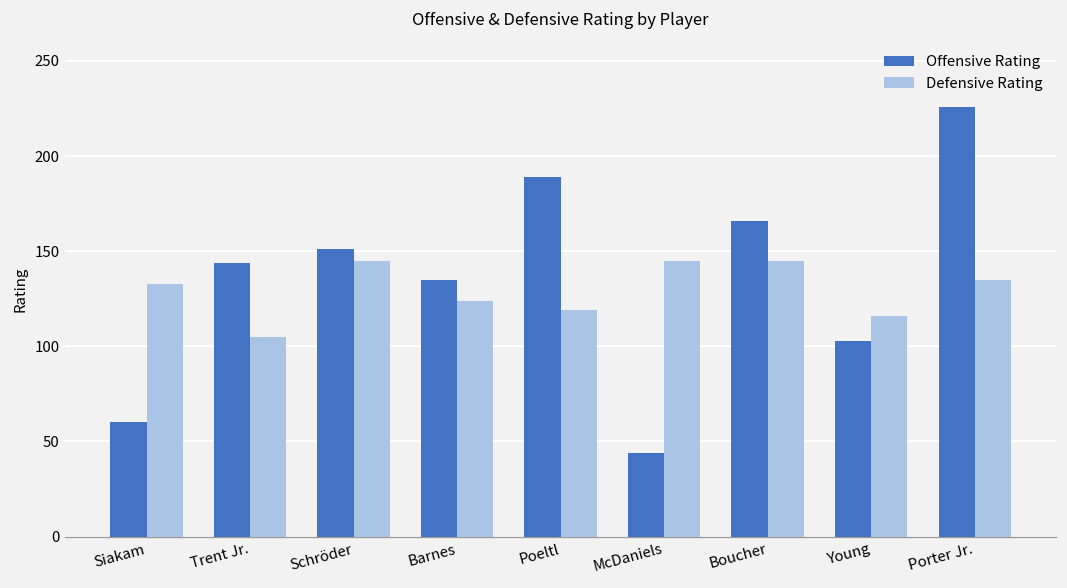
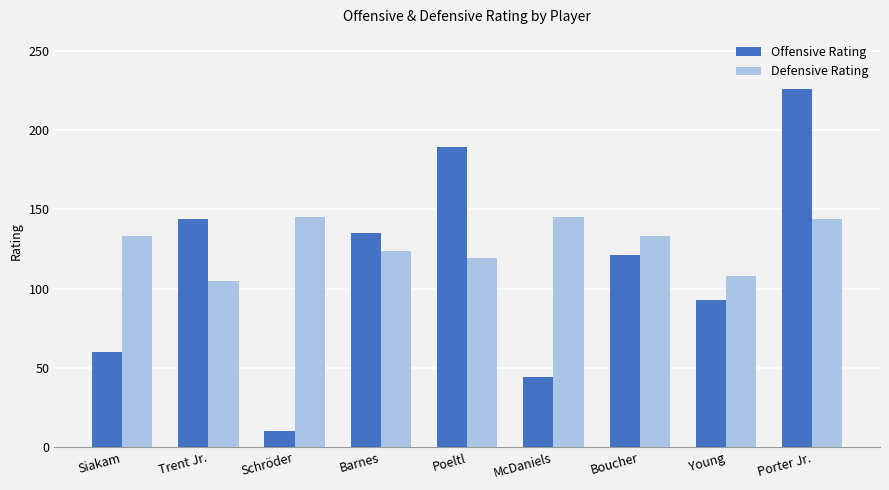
Offensive Rating, Schröder: 151 -> 10
Offensive Rating, Boucher: 166 -> 121
Defensive Rating, Boucher: 145 -> 133
Offensive Rating, Young: 103 -> 93
Defensive Rating, Young: 116 -> 108
Defensive Rating, Porter Jr.: 135 -> 144
